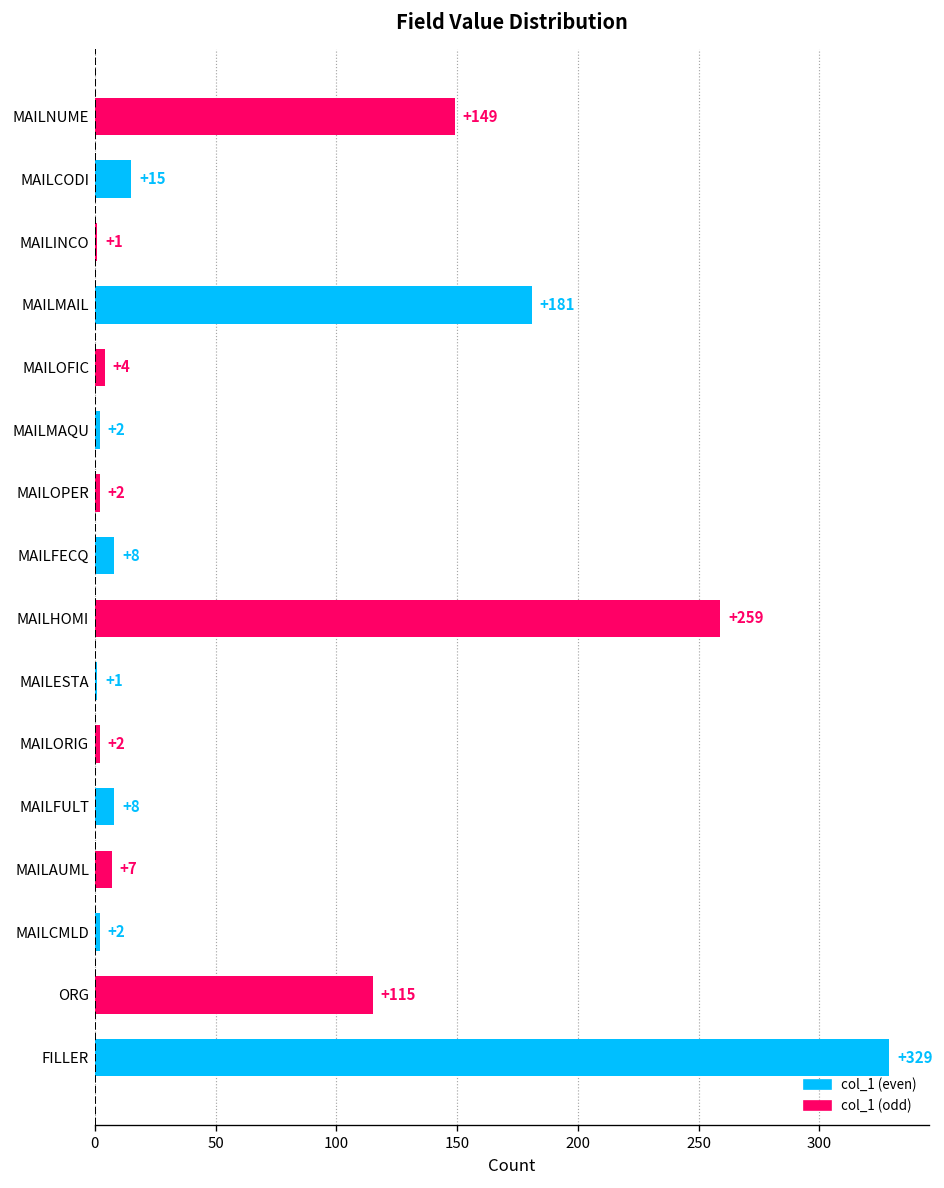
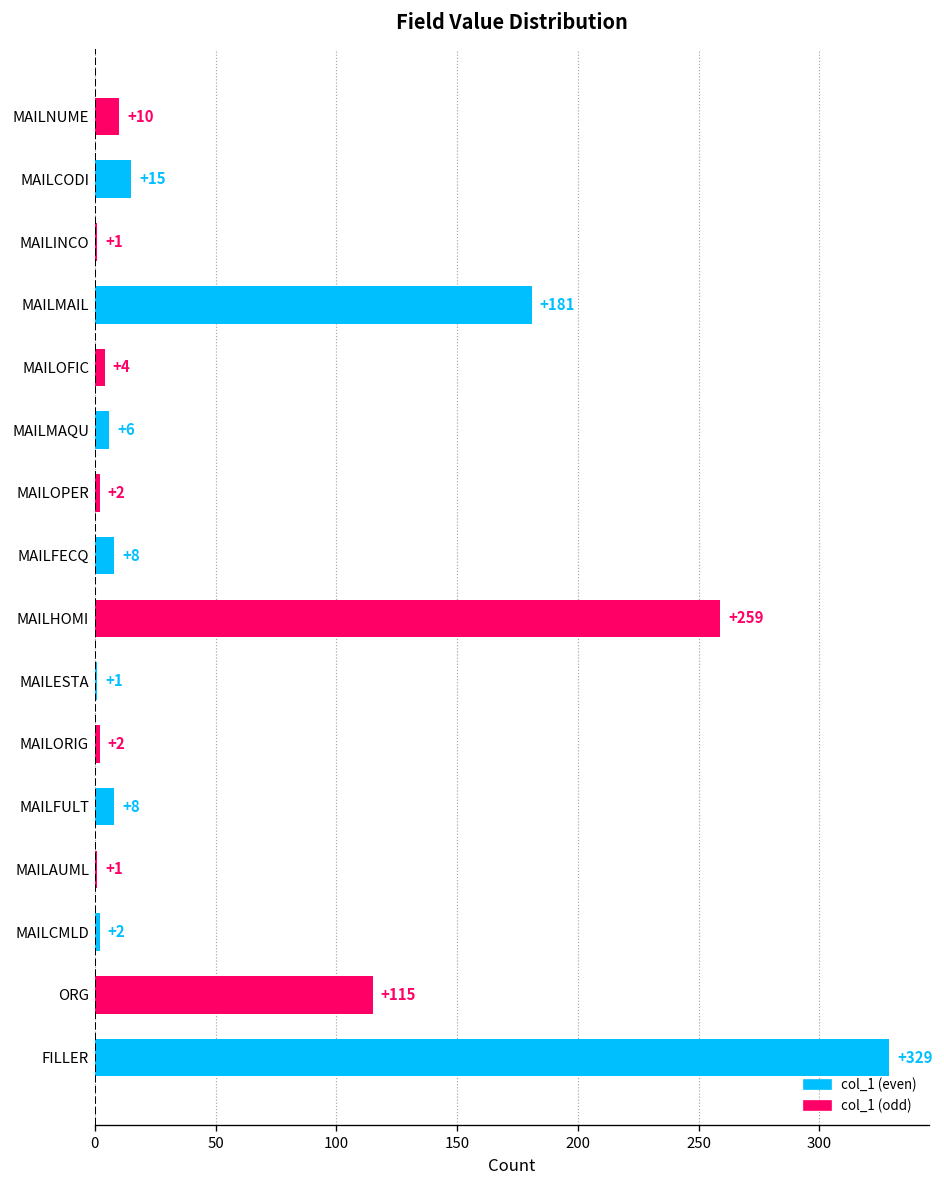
MAILNUME: +149 -> +10
MAILMAQU: +2 -> +6
MAILAUML: +7 -> +1
